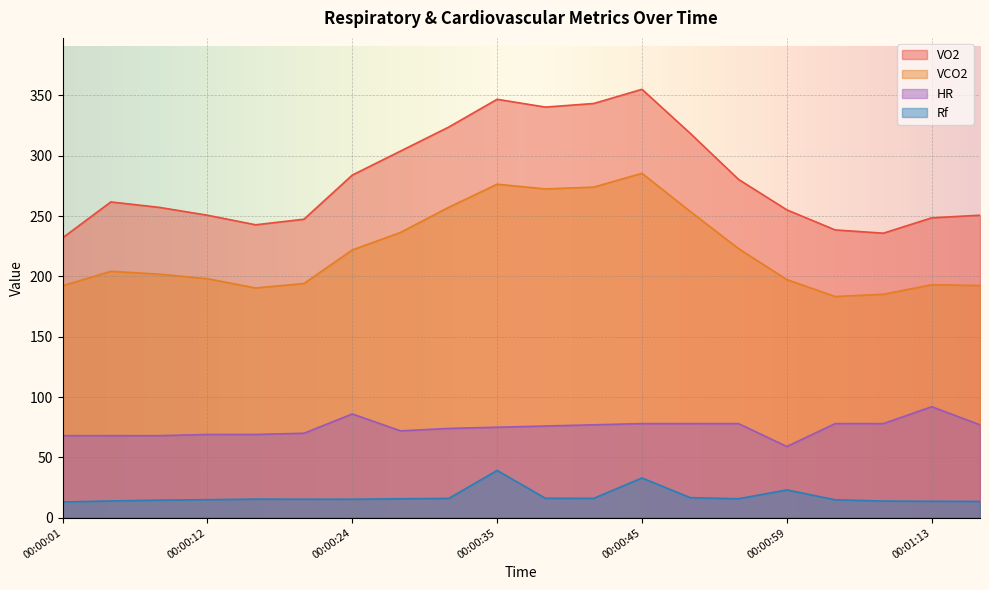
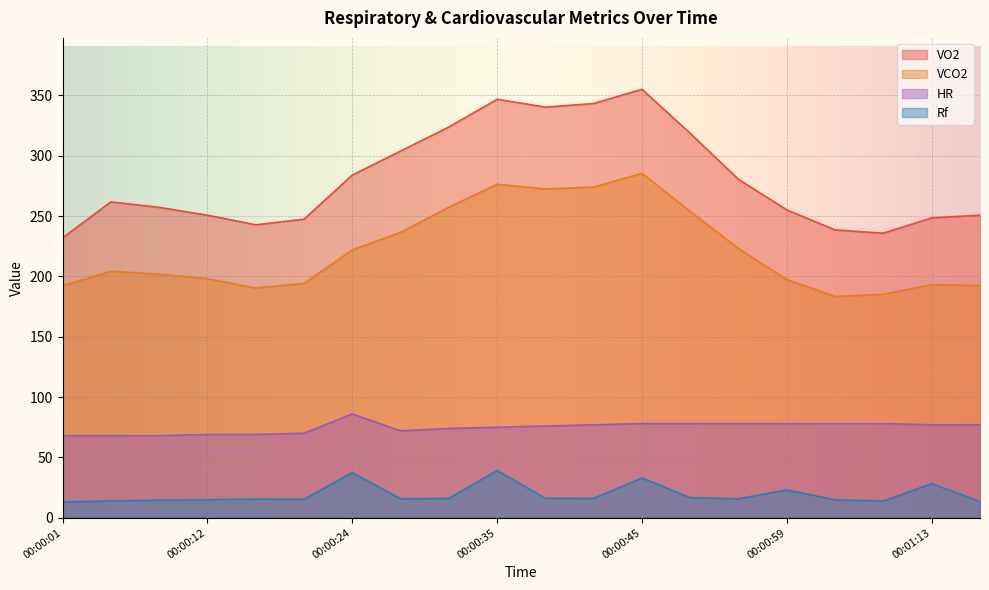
Rf, 00:00:24: 15 -> 37
HR, 00:00:59: 59 -> 78
HR, 00:01:13: 92 -> 77
Rf, 00:01:13: 14 -> 28
